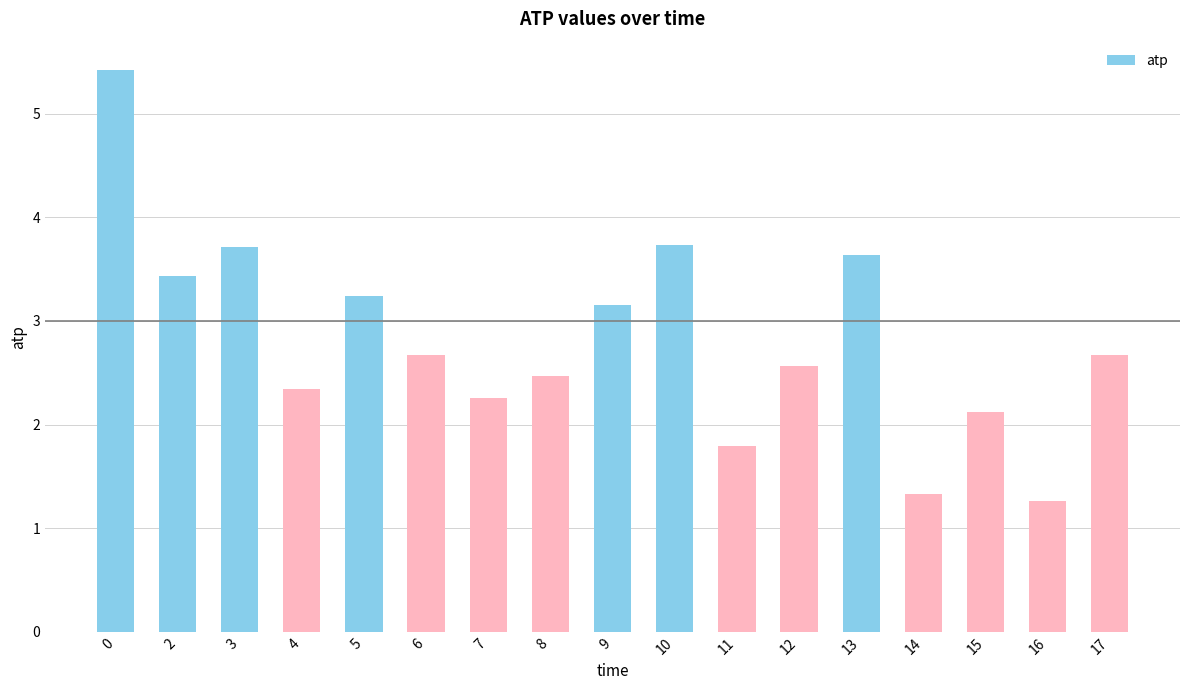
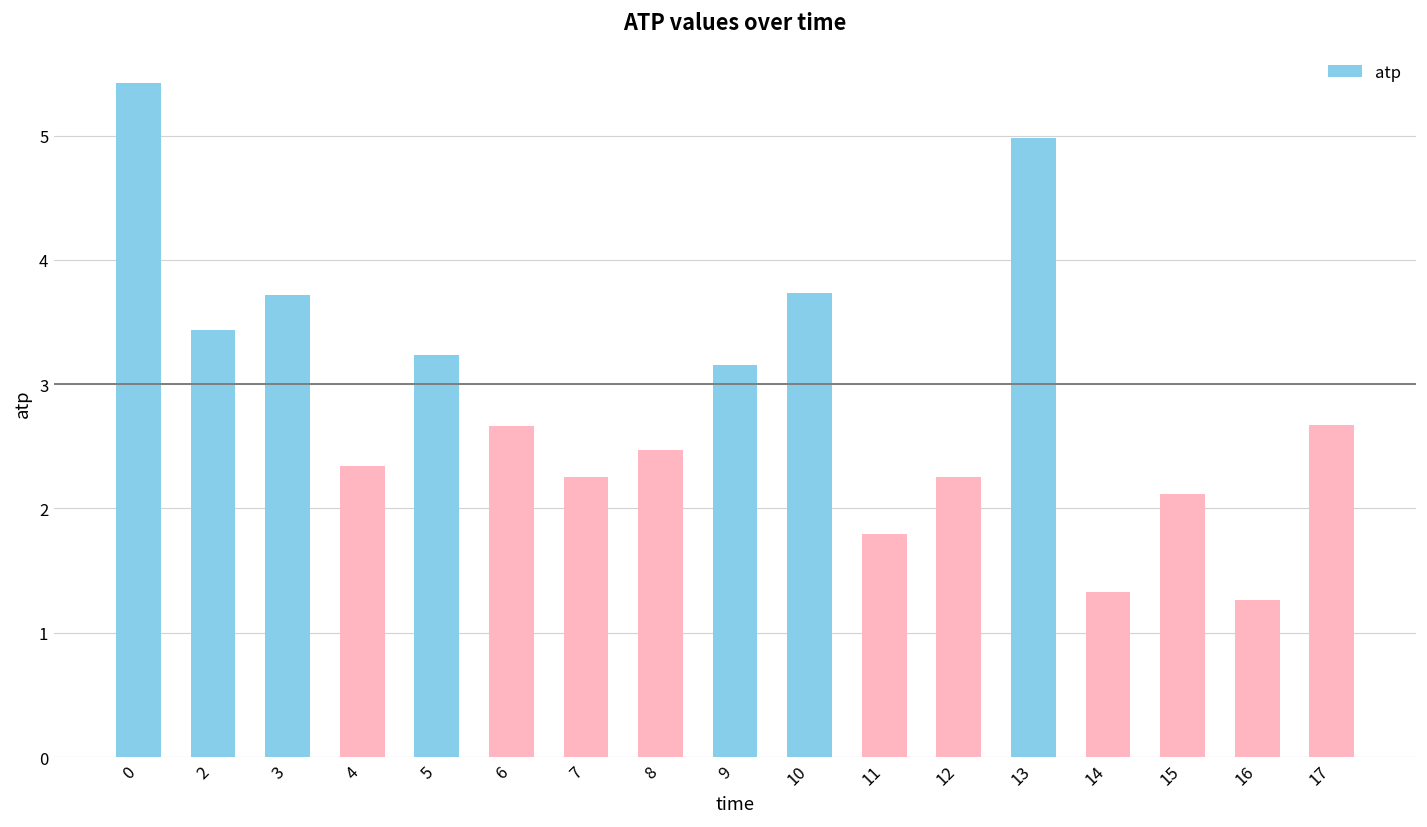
12: 2.56 -> 2.25
13: 3.64 -> 4.98
